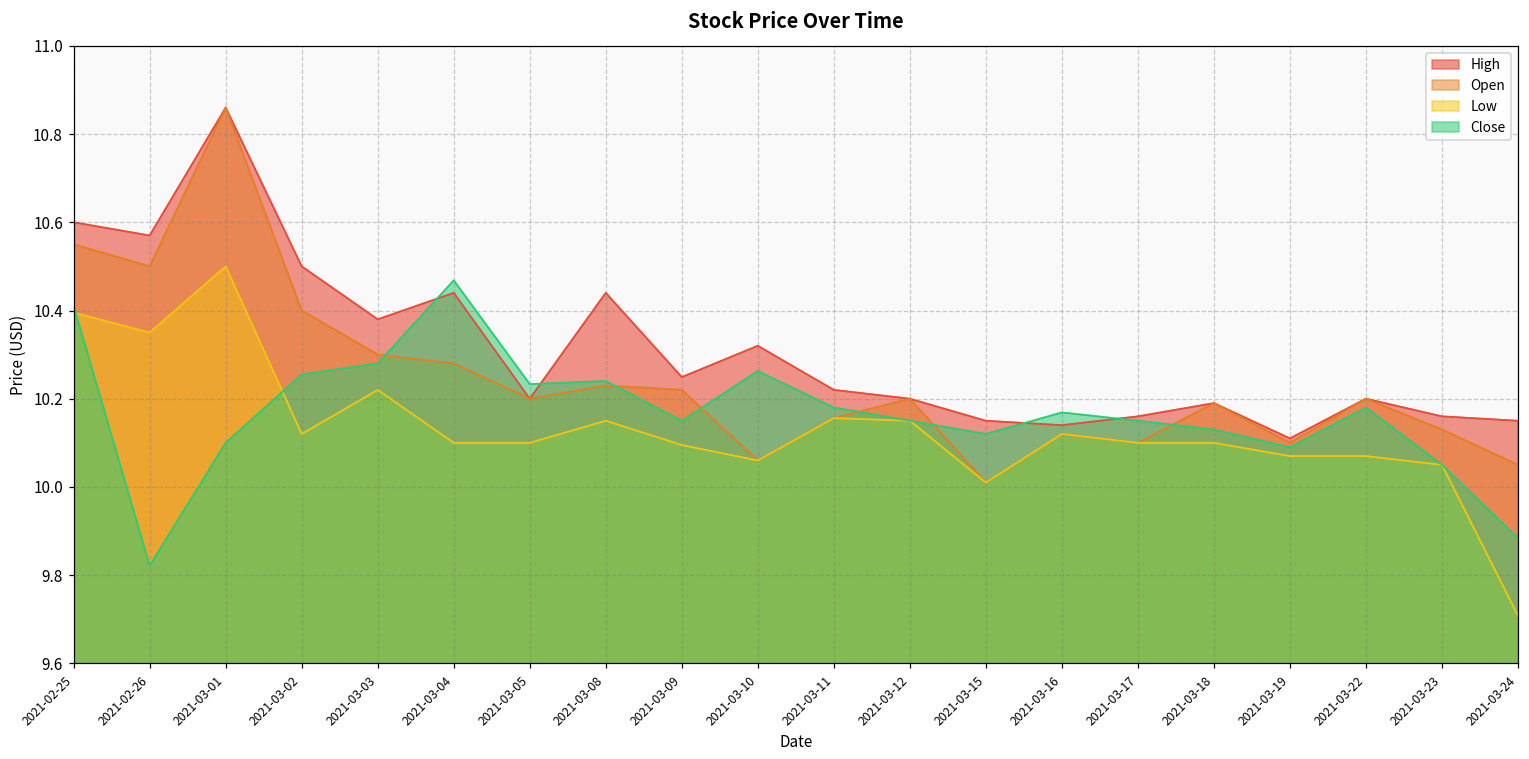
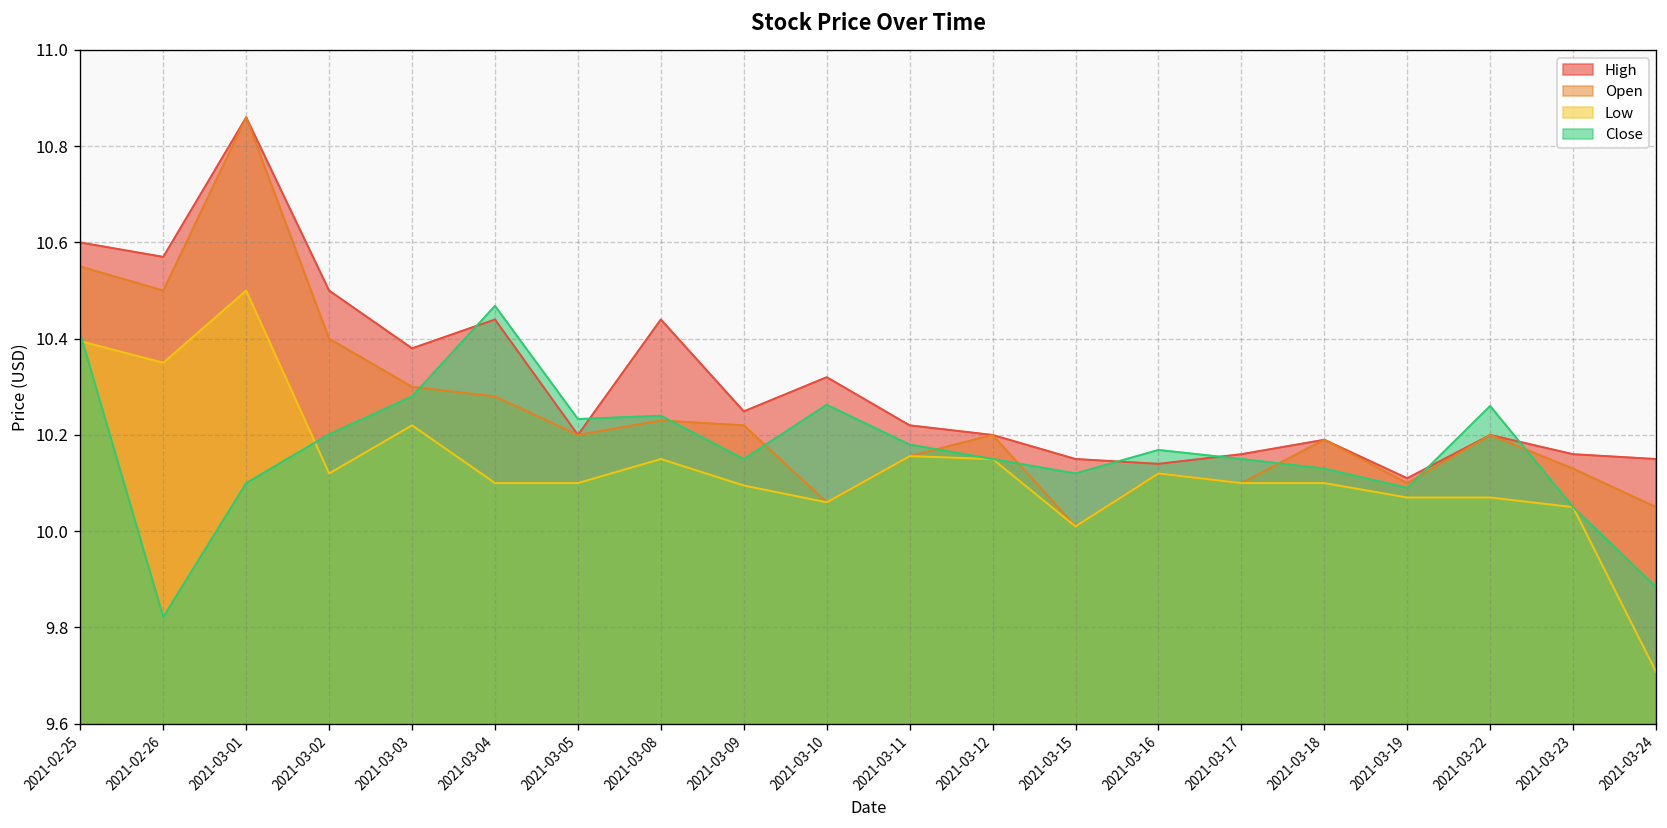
Close, 2021-03-02: 10.26 -> 10.20
Close, 2021-03-22: 10.18 -> 10.26
